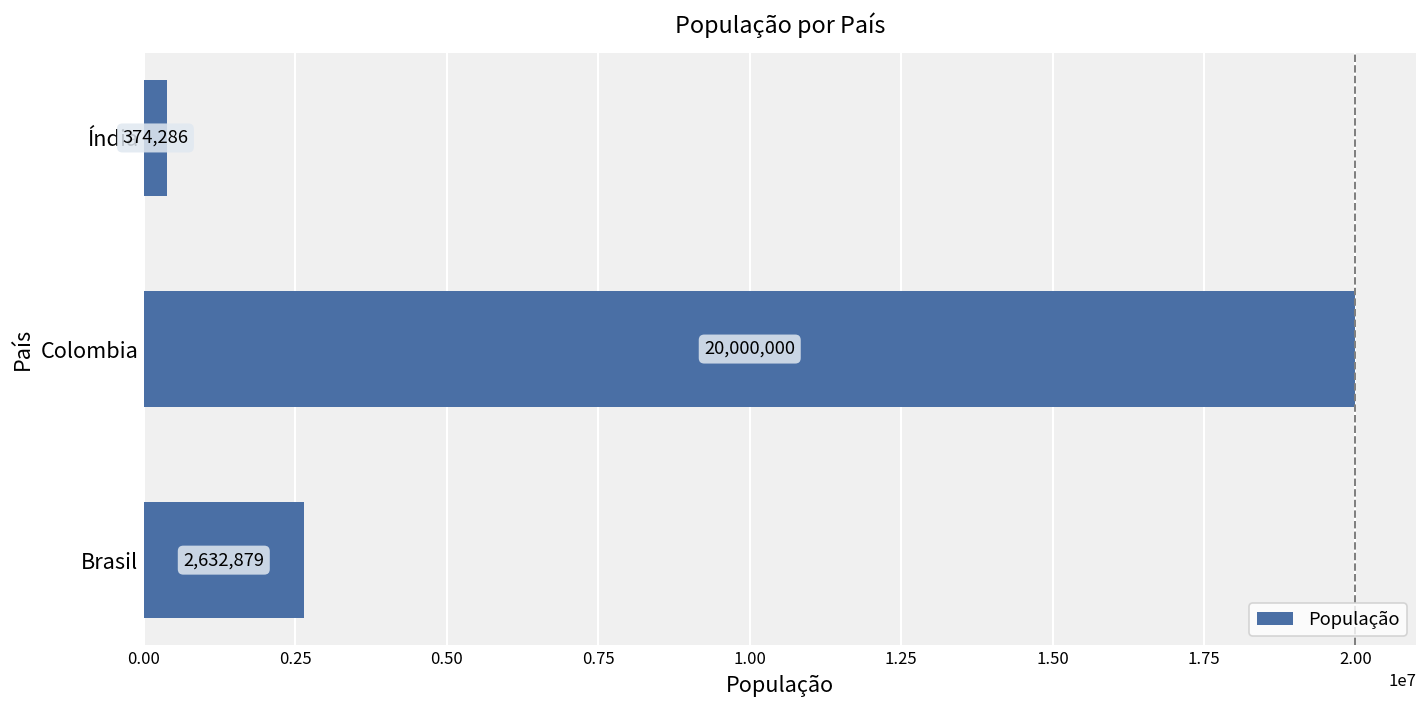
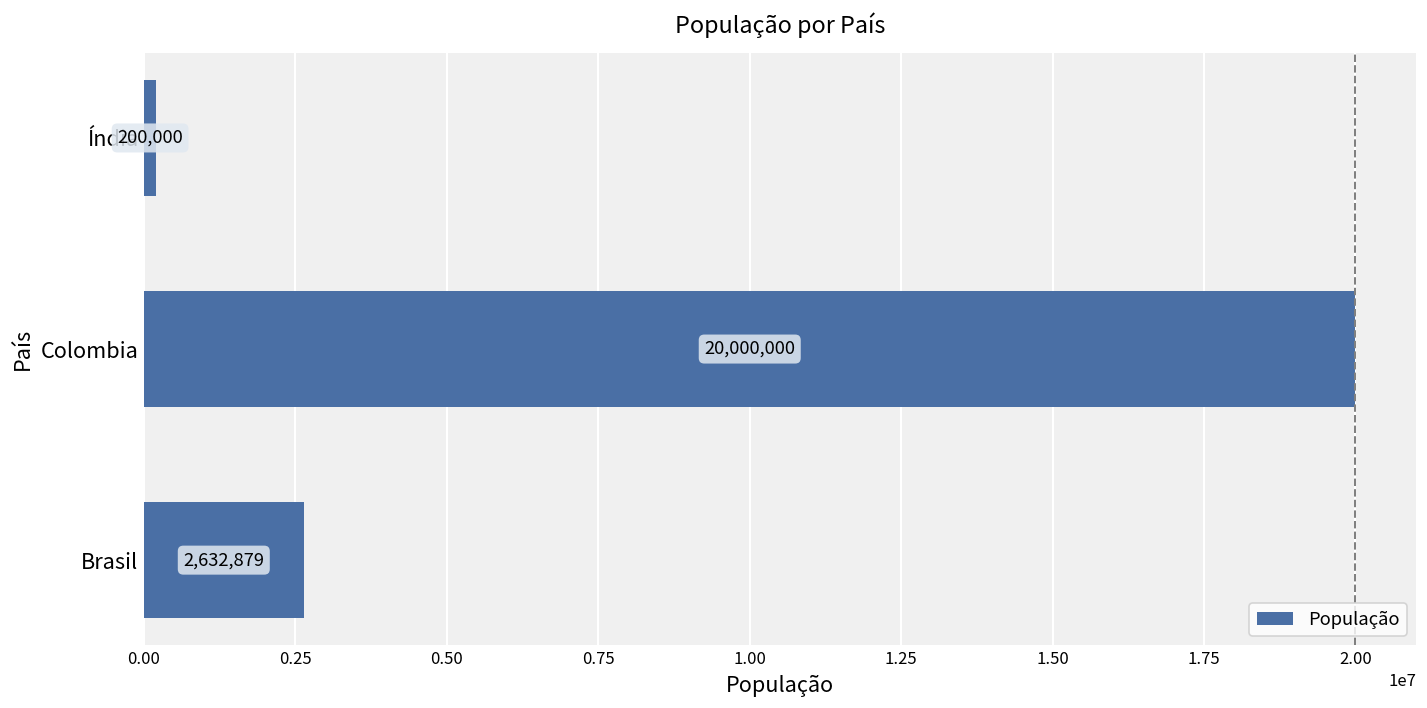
Índia: 374,286 -> 200,000
